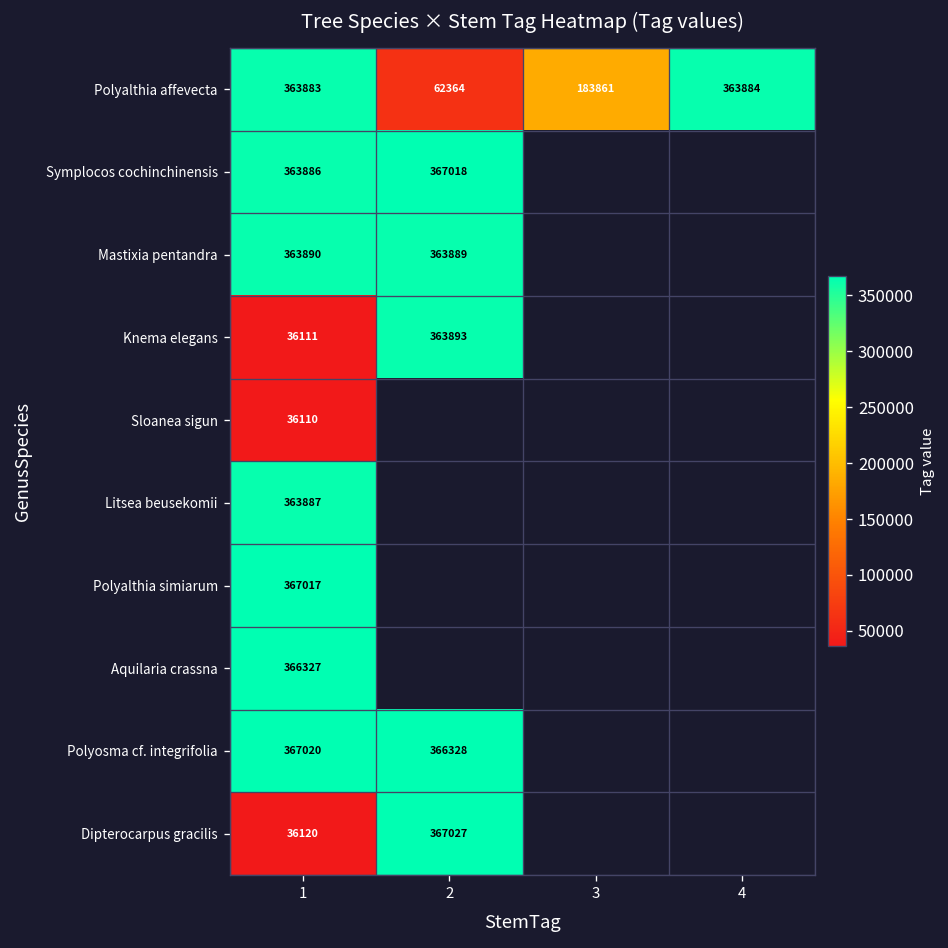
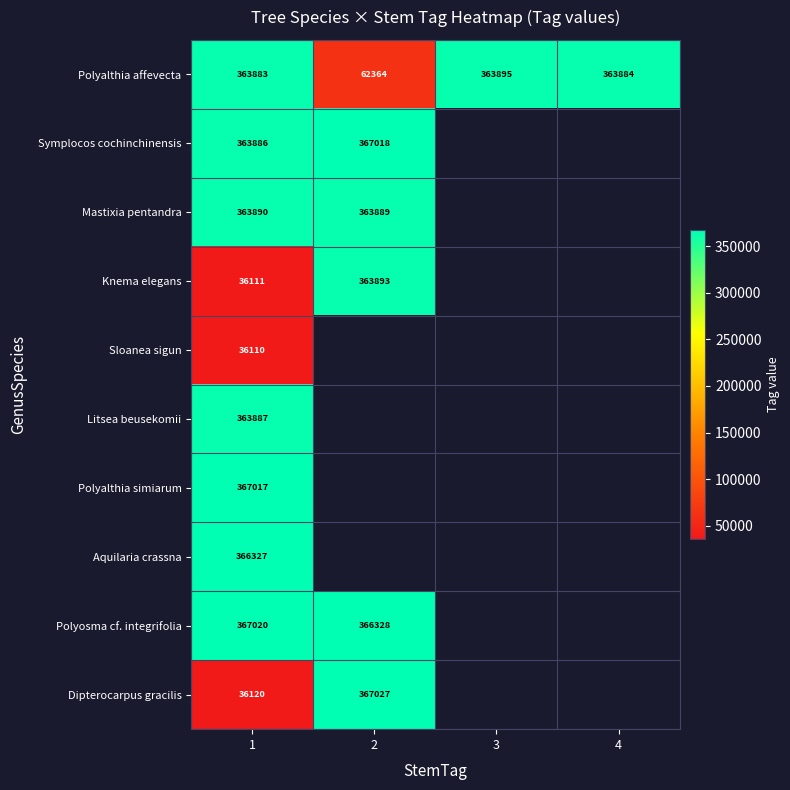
Polyalthia affevecta, 3: 183861 -> 363895
